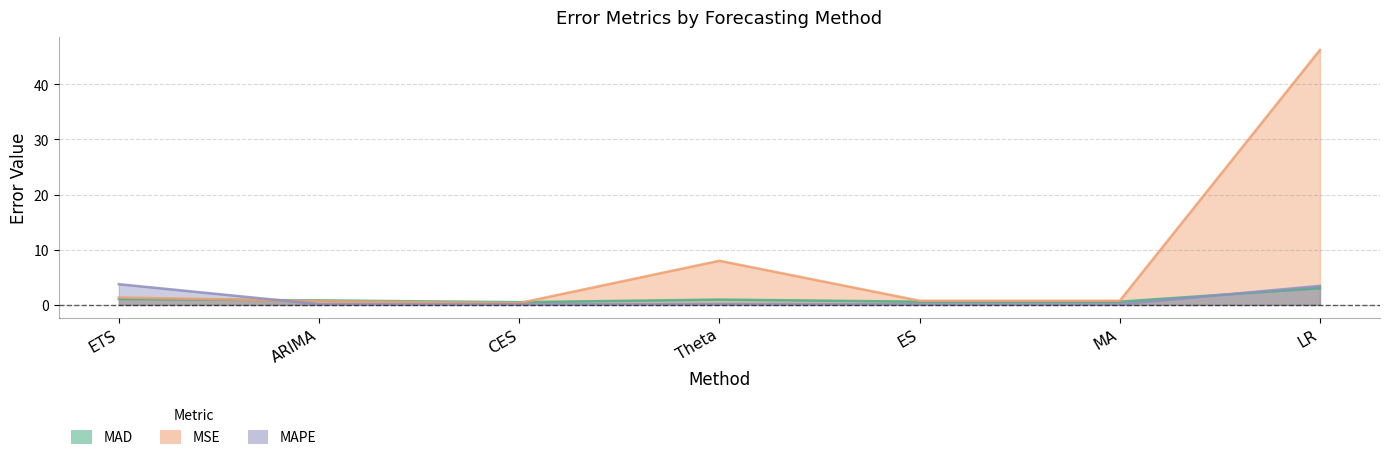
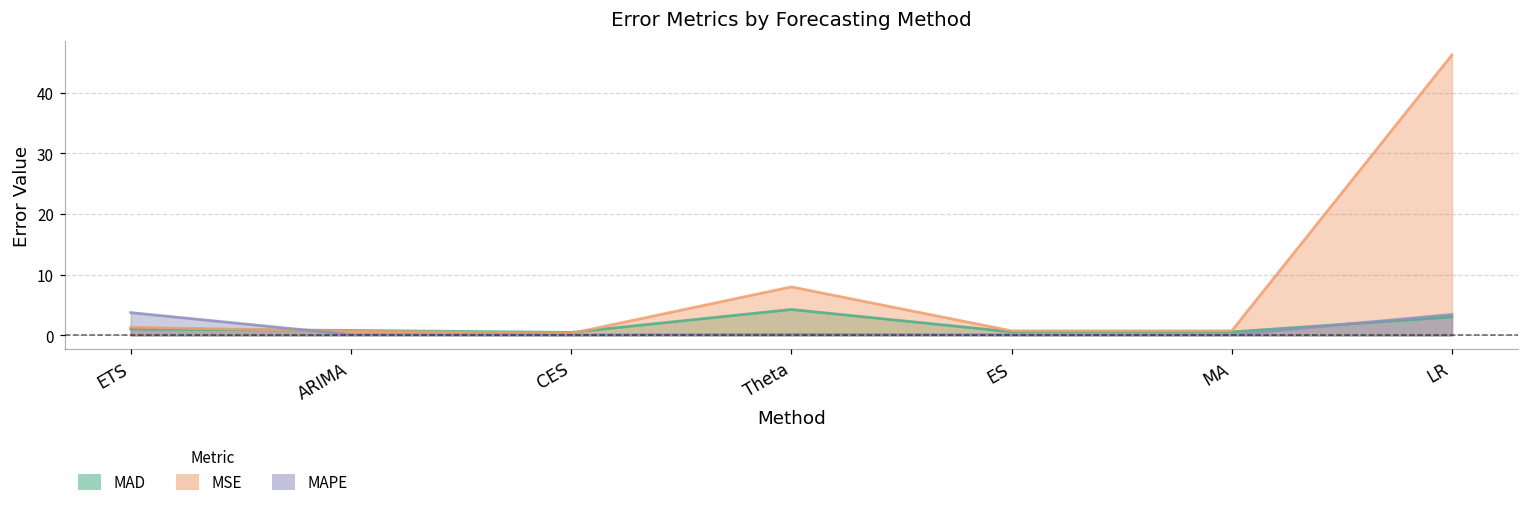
MAD, Theta: 1 -> 4
